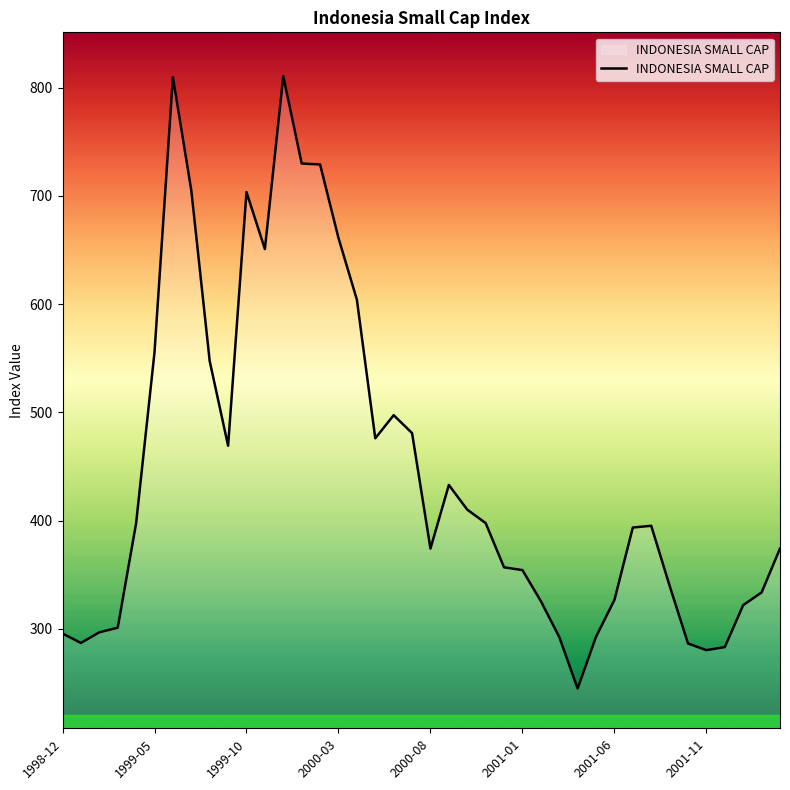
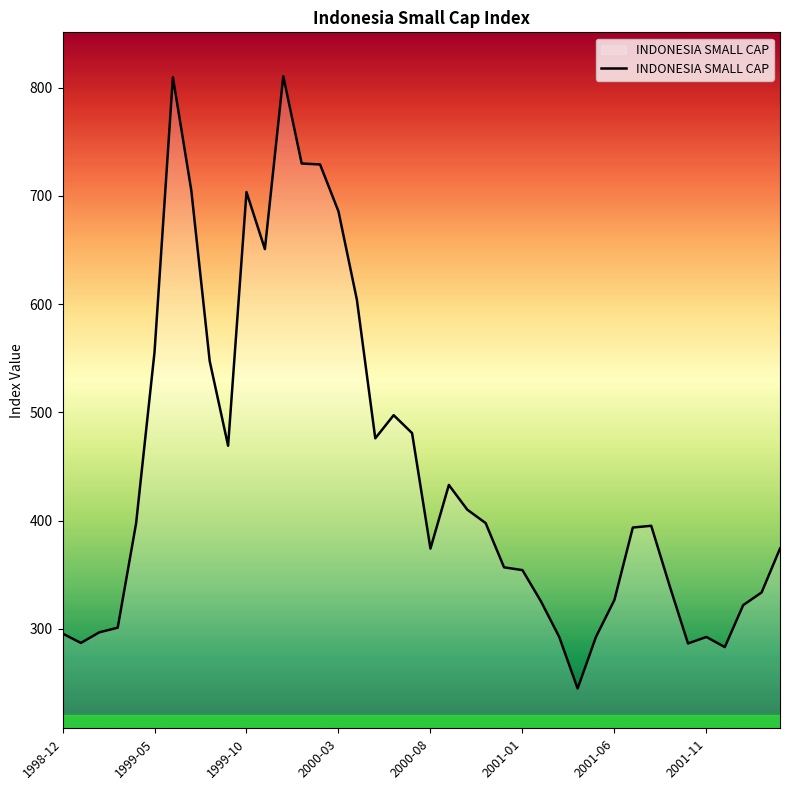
2000-03: 661 -> 686
2001-11: 280 -> 292
